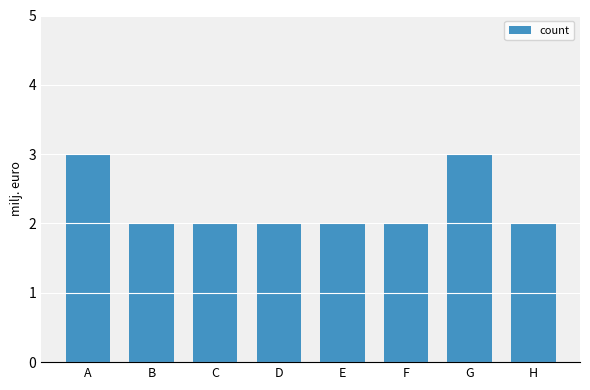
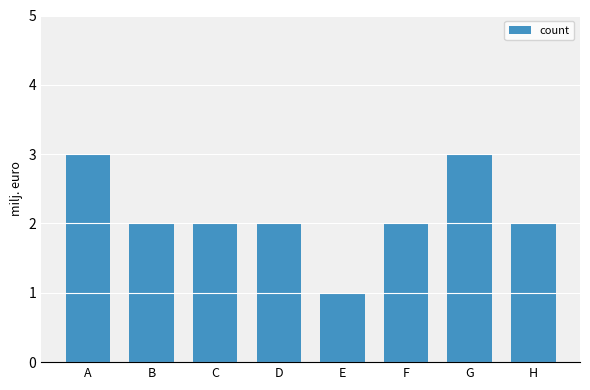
E: 2 -> 1
